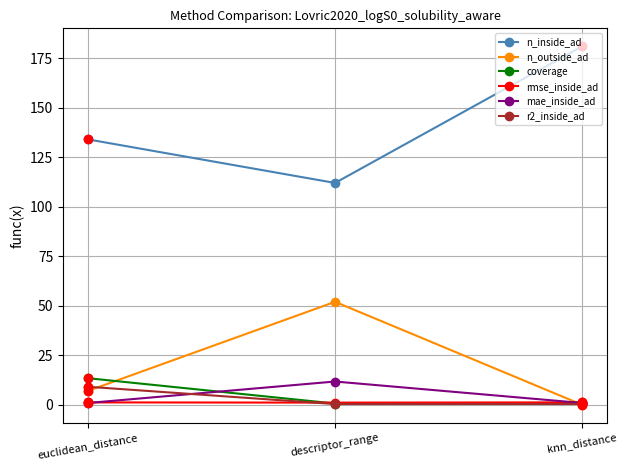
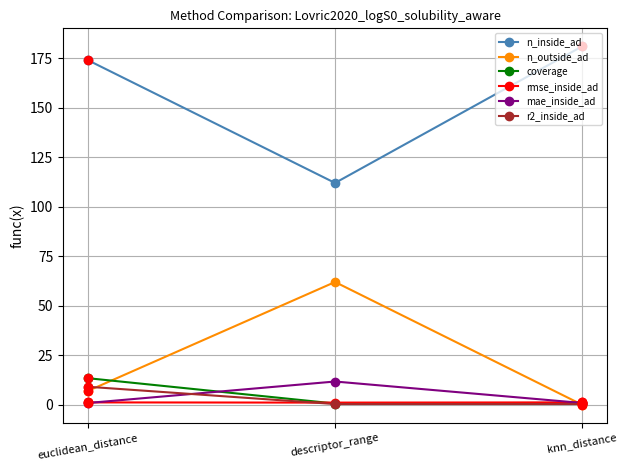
n_inside_ad, euclidean_distance: 134 -> 174
n_outside_ad, descriptor_range: 52 -> 62
